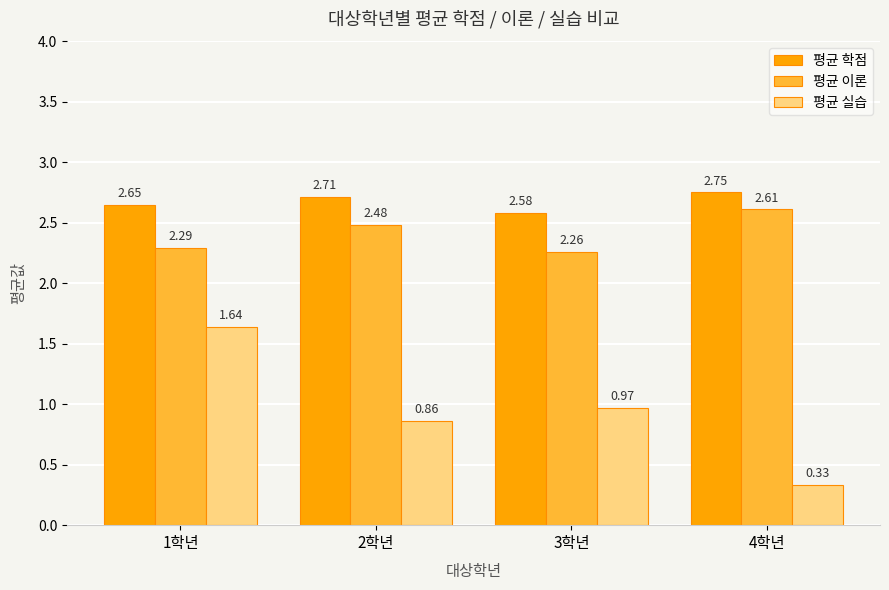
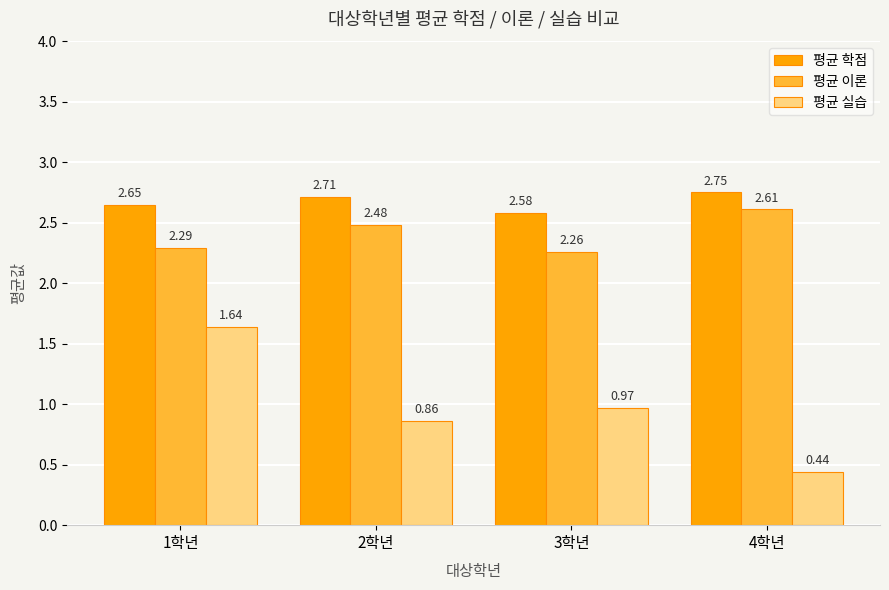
평균 실습, 4학년: 0.33 -> 0.44
